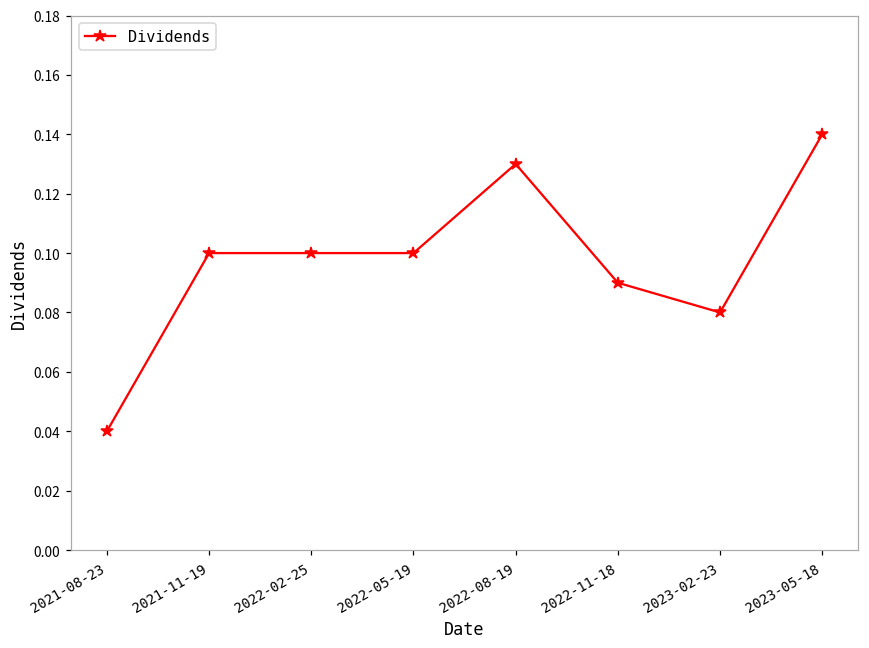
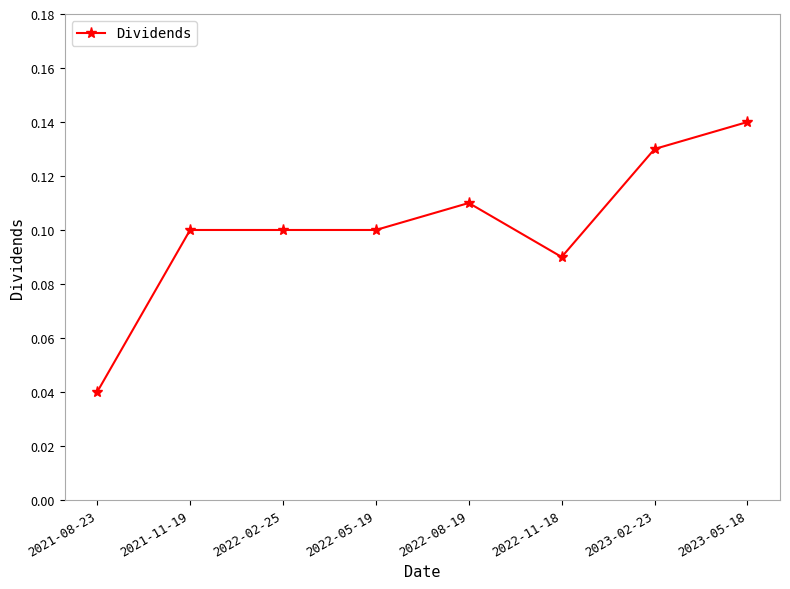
2022-08-19: 0.13 -> 0.11
2023-02-23: 0.08 -> 0.13
